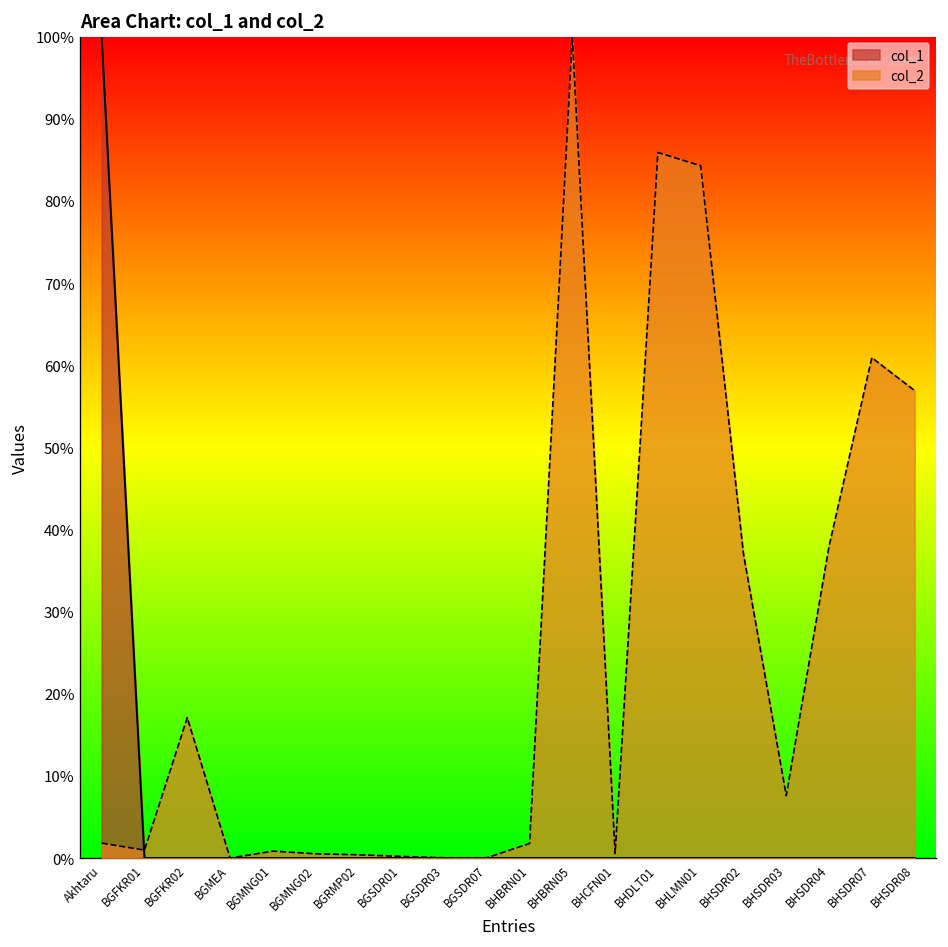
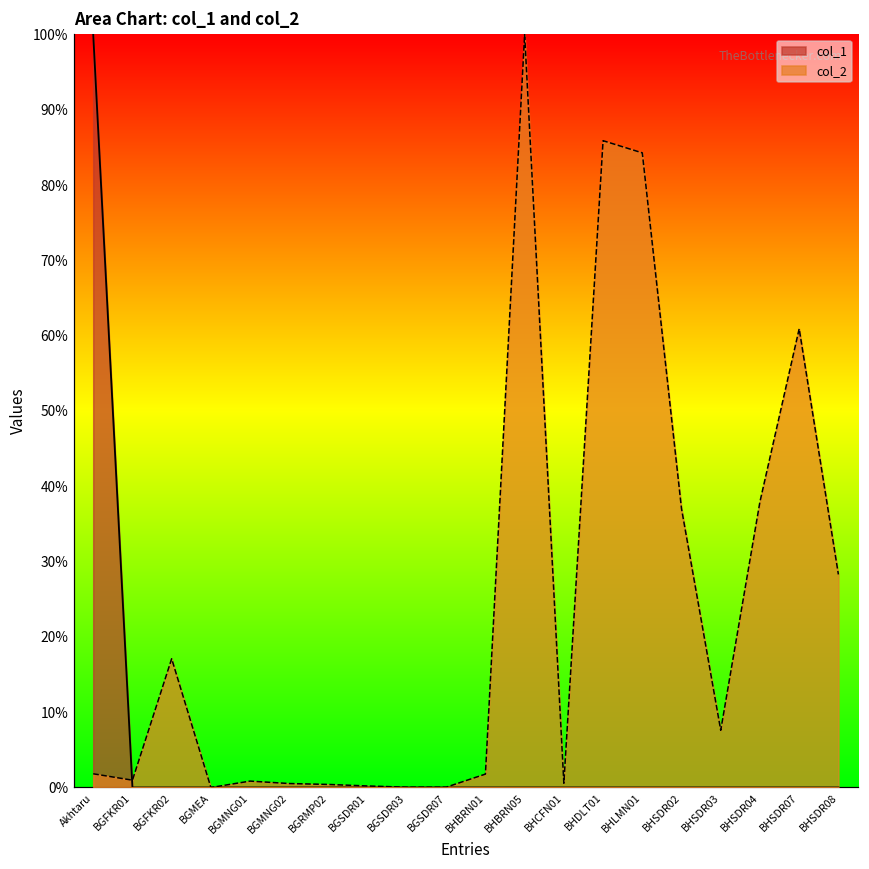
col_2, BHSDR08: 57% -> 28%
